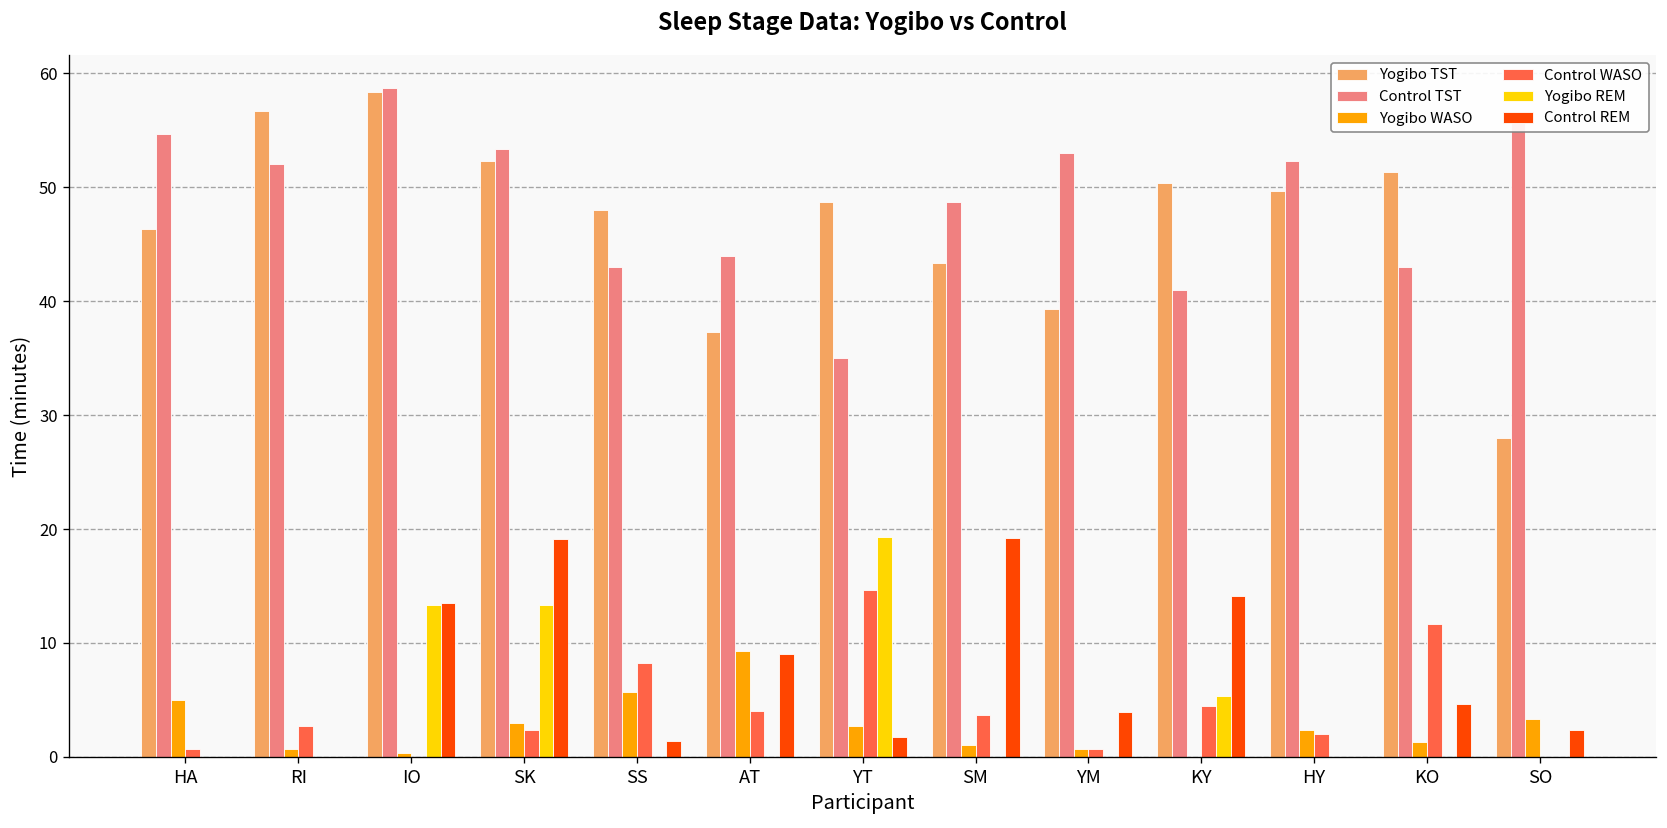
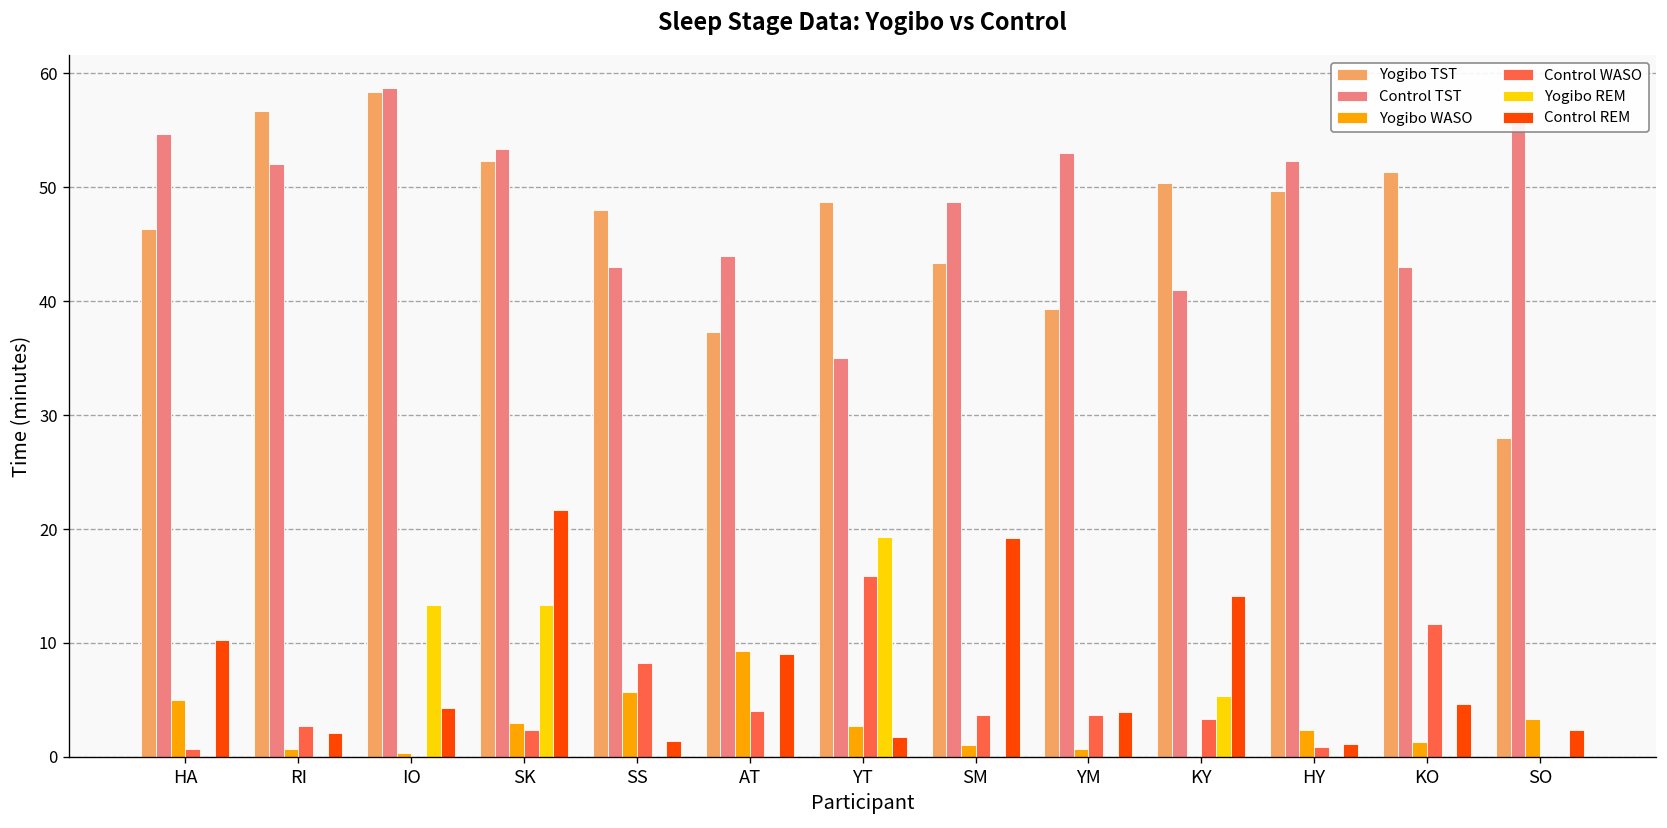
Control REM, HA: 0 -> 10
Control REM, RI: 0 -> 2
Control REM, IO: 14 -> 4
Control REM, SK: 19 -> 22
Control WASO, YT: 15 -> 16
Control WASO, YM: 1 -> 4
Control WASO, KY: 4 -> 3
Control WASO, HY: 2 -> 1
Control REM, HY: 0 -> 1
